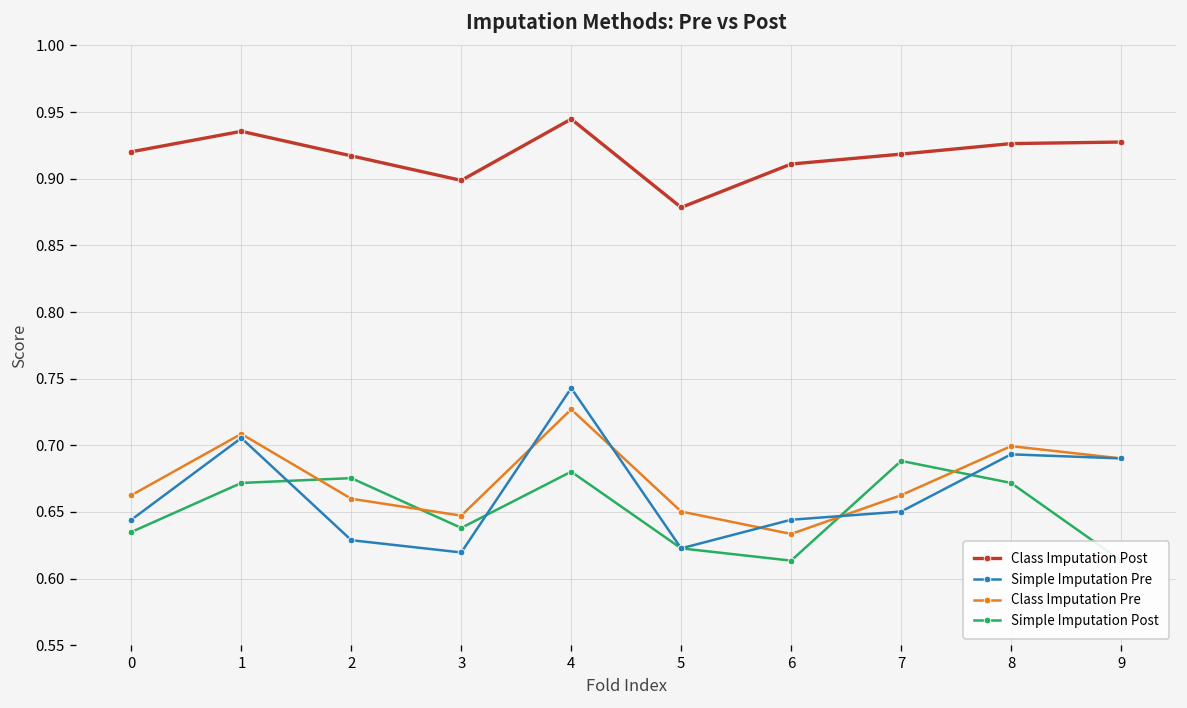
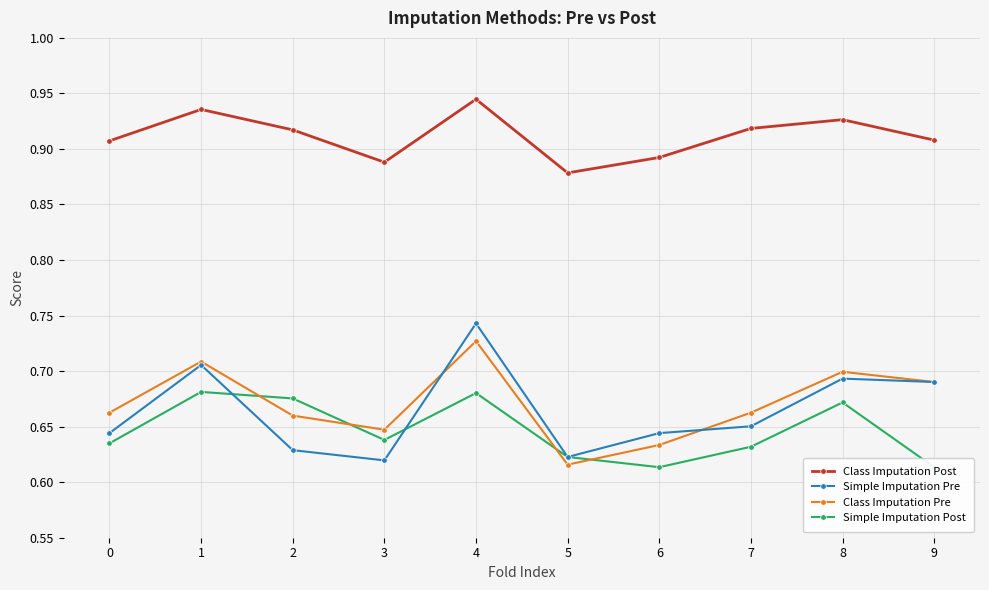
Class Imputation Post, 0: 0.920 -> 0.907
Simple Imputation Post, 1: 0.672 -> 0.681
Class Imputation Post, 3: 0.899 -> 0.888
Class Imputation Pre, 5: 0.650 -> 0.616
Class Imputation Post, 6: 0.911 -> 0.892
Simple Imputation Post, 7: 0.688 -> 0.632
Class Imputation Post, 9: 0.928 -> 0.908
